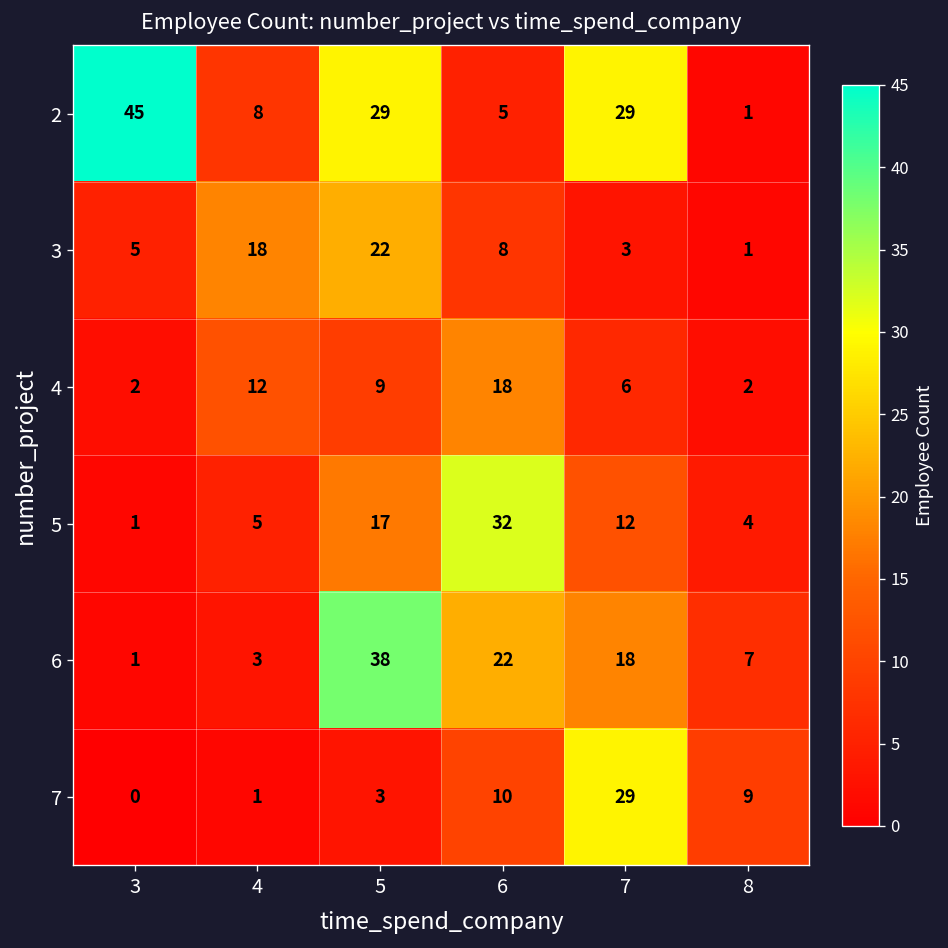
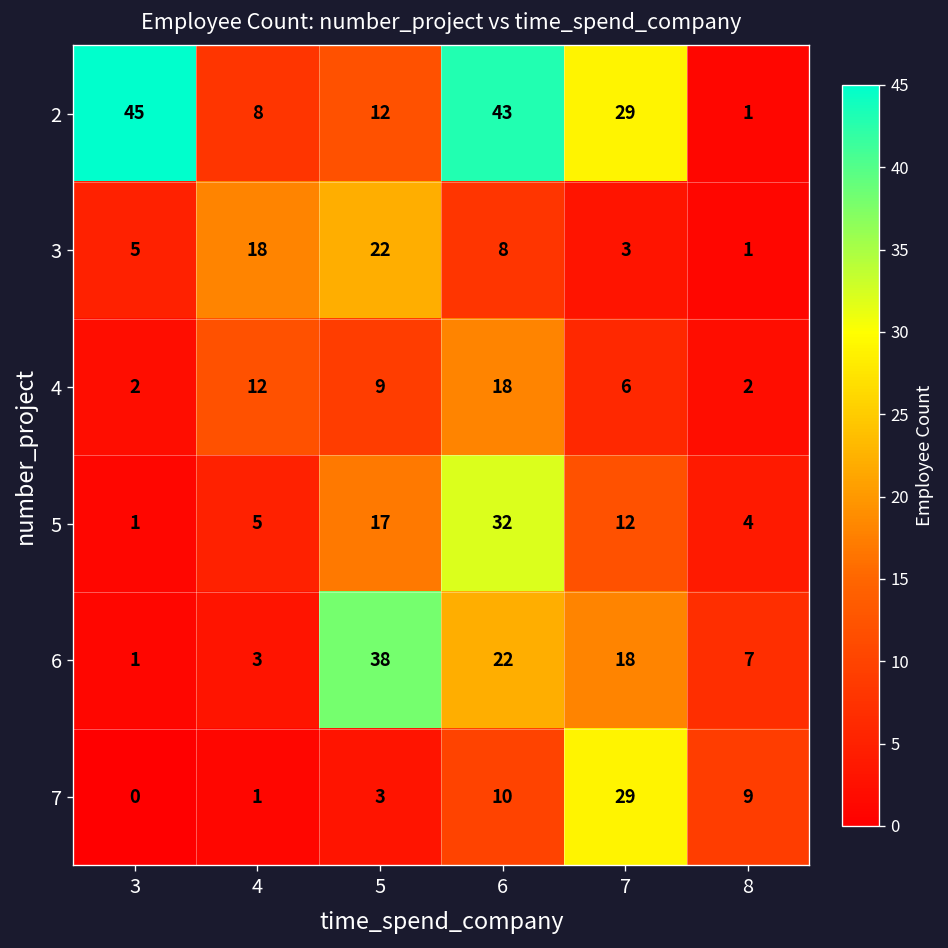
2, 5: 29 -> 12
2, 6: 5 -> 43
